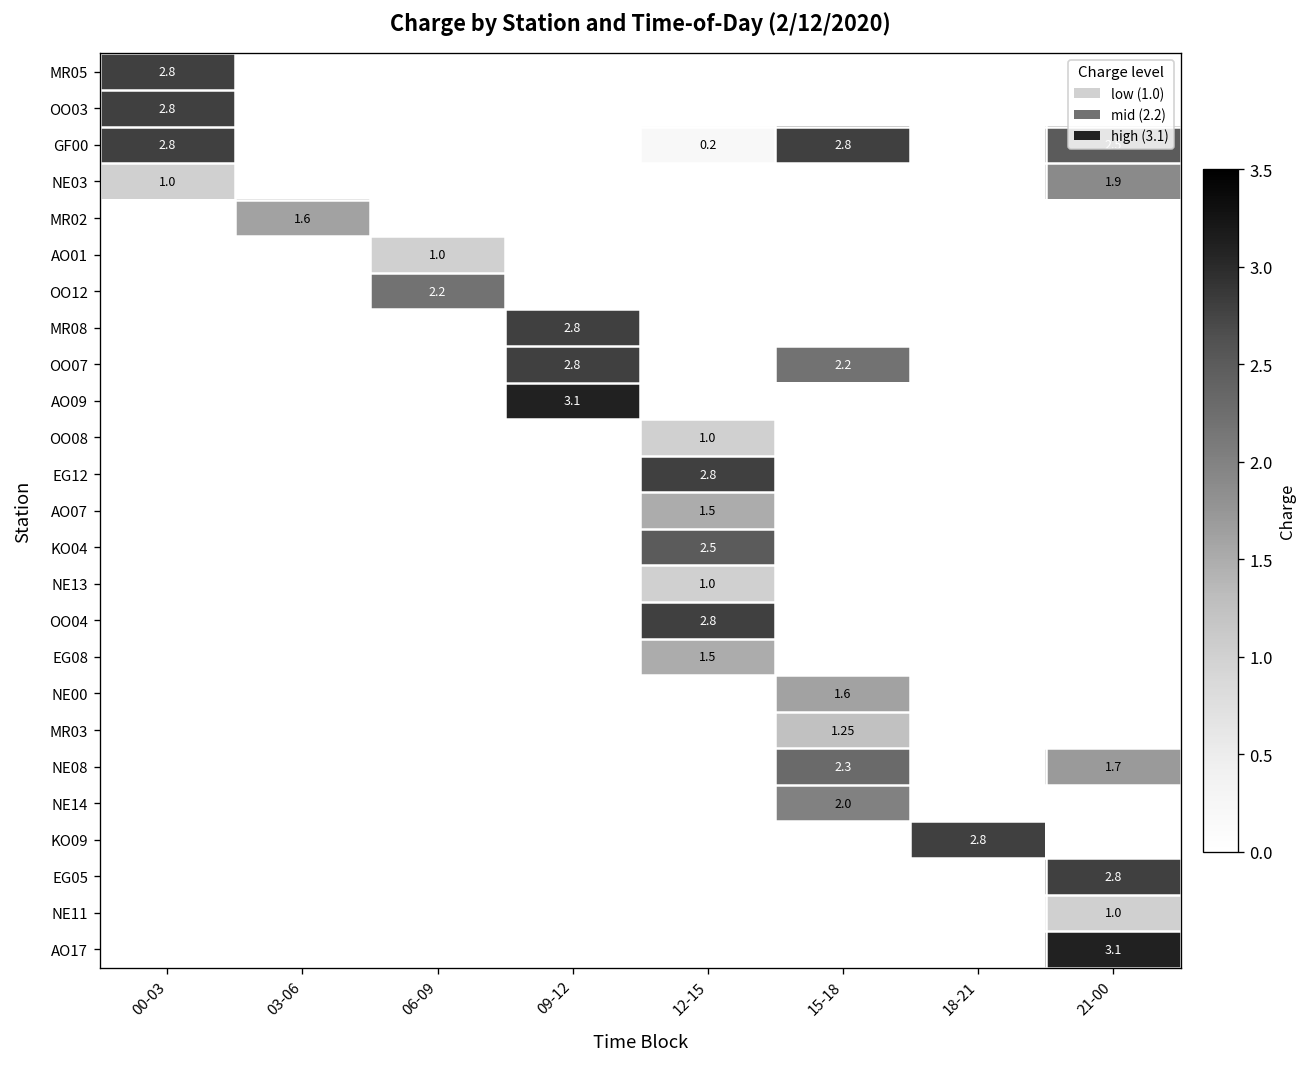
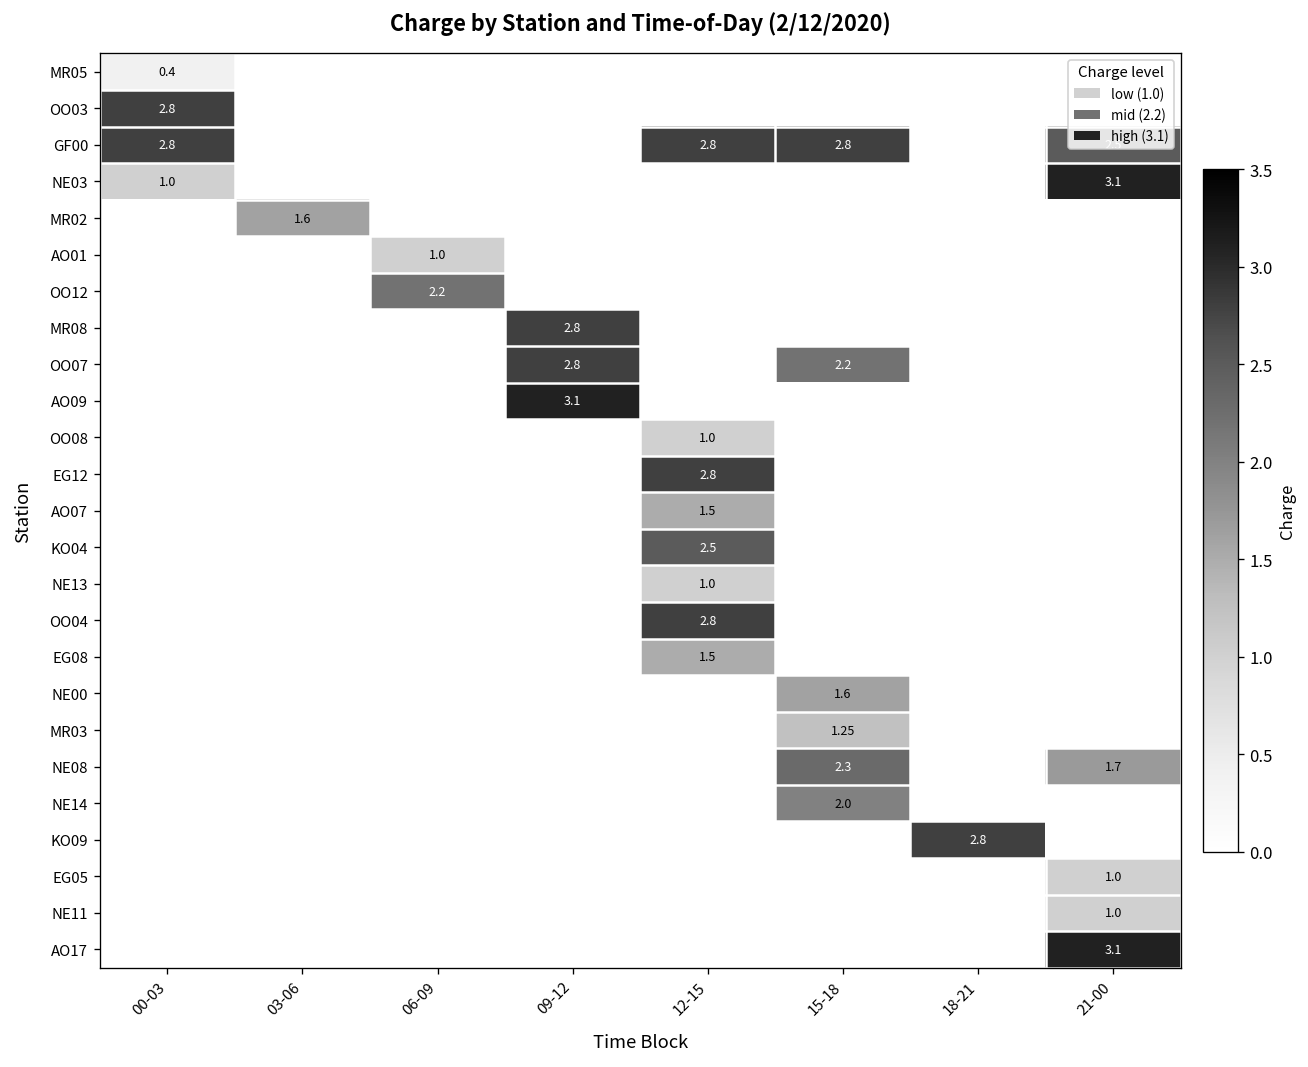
MR05, 00-03: 2.8 -> 0.4
GF00, 12-15: 0.2 -> 2.8
NE03, 21-00: 1.9 -> 3.1
EG05, 21-00: 2.8 -> 1.0
